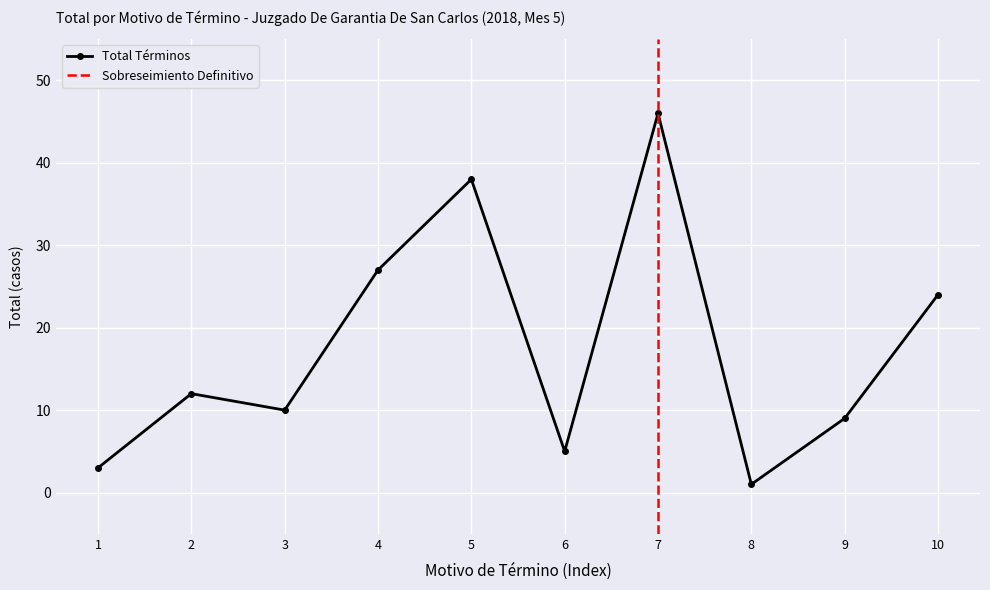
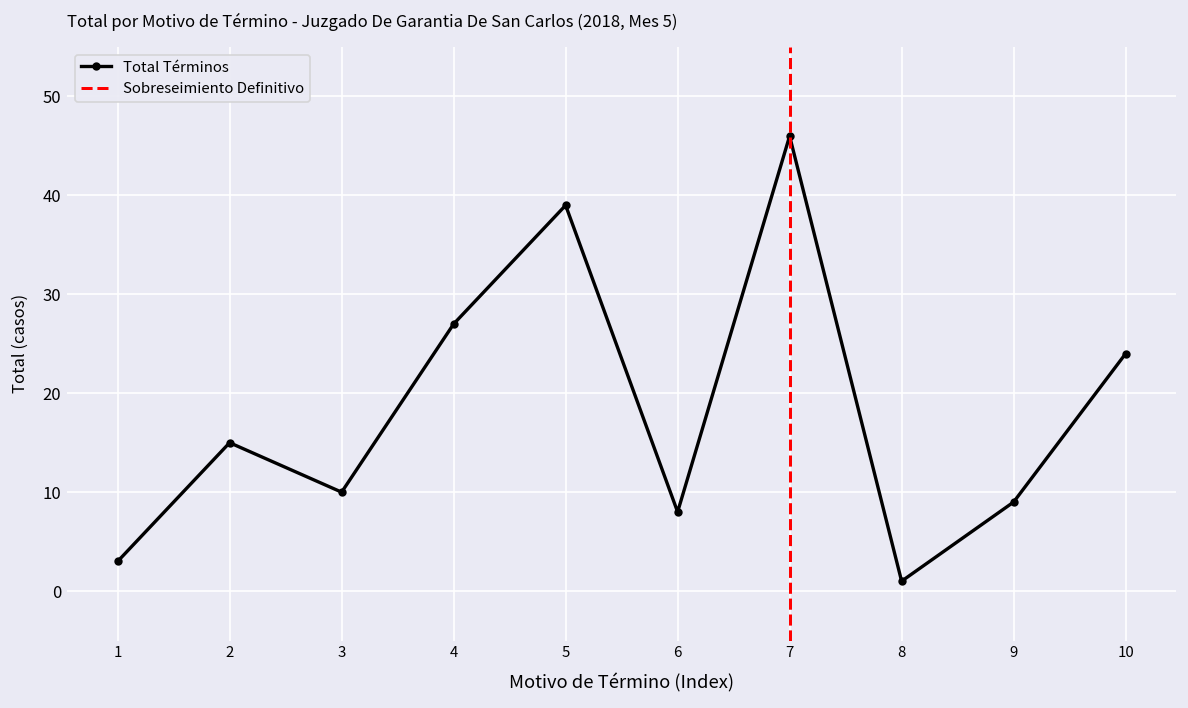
2: 12 -> 15
5: 38 -> 39
6: 5 -> 8
